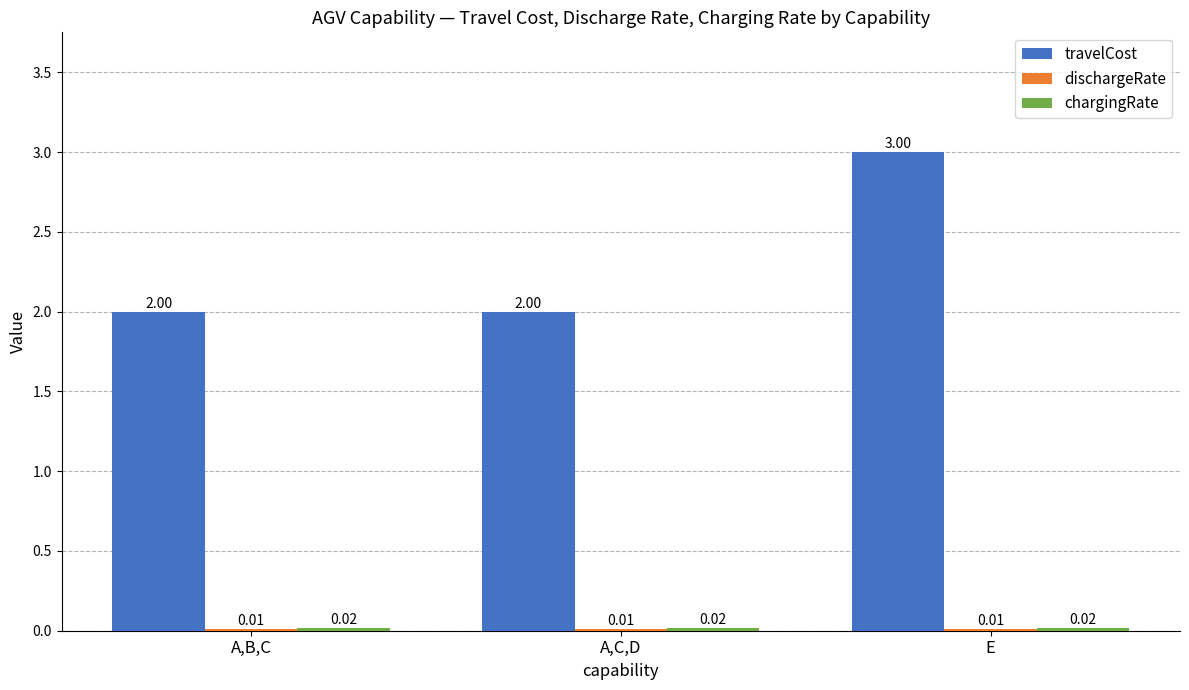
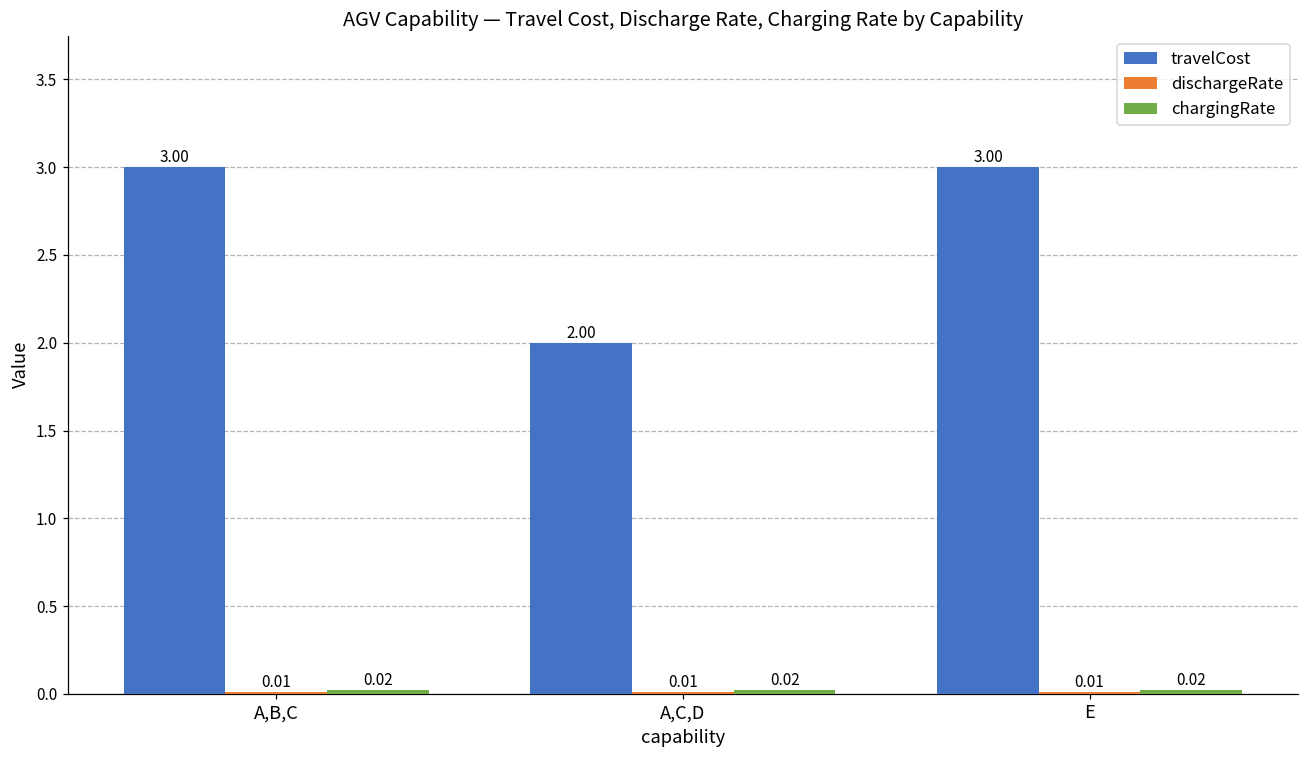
travelCost, A,B,C: 2.00 -> 3.00
